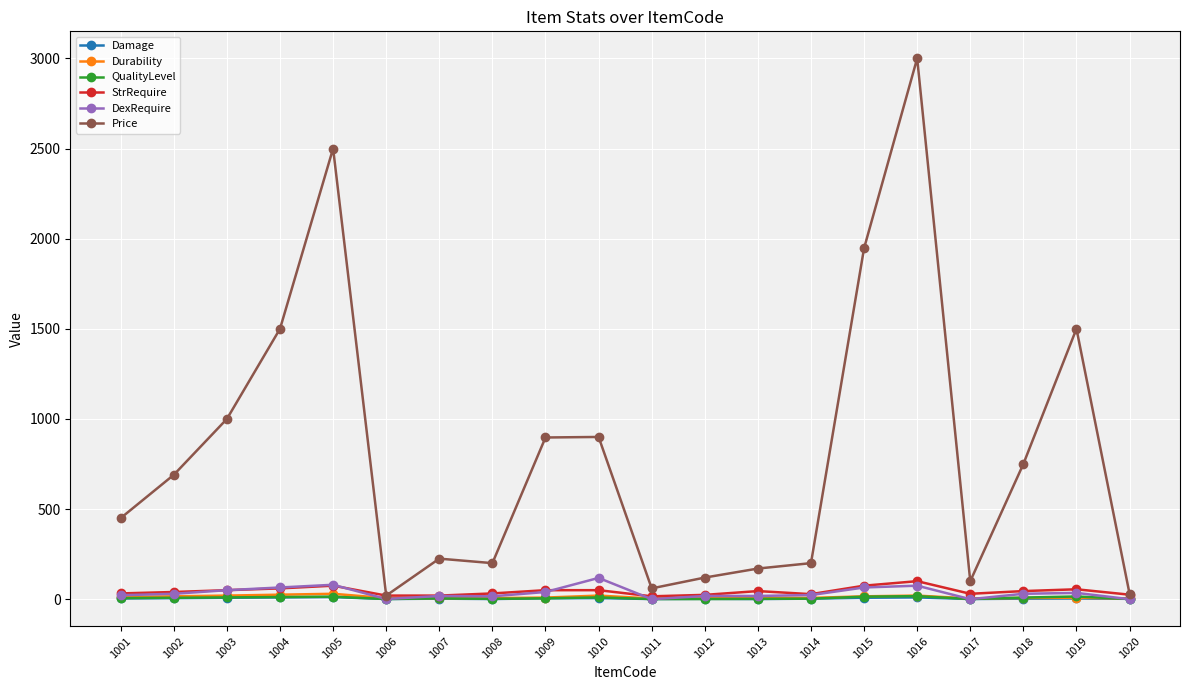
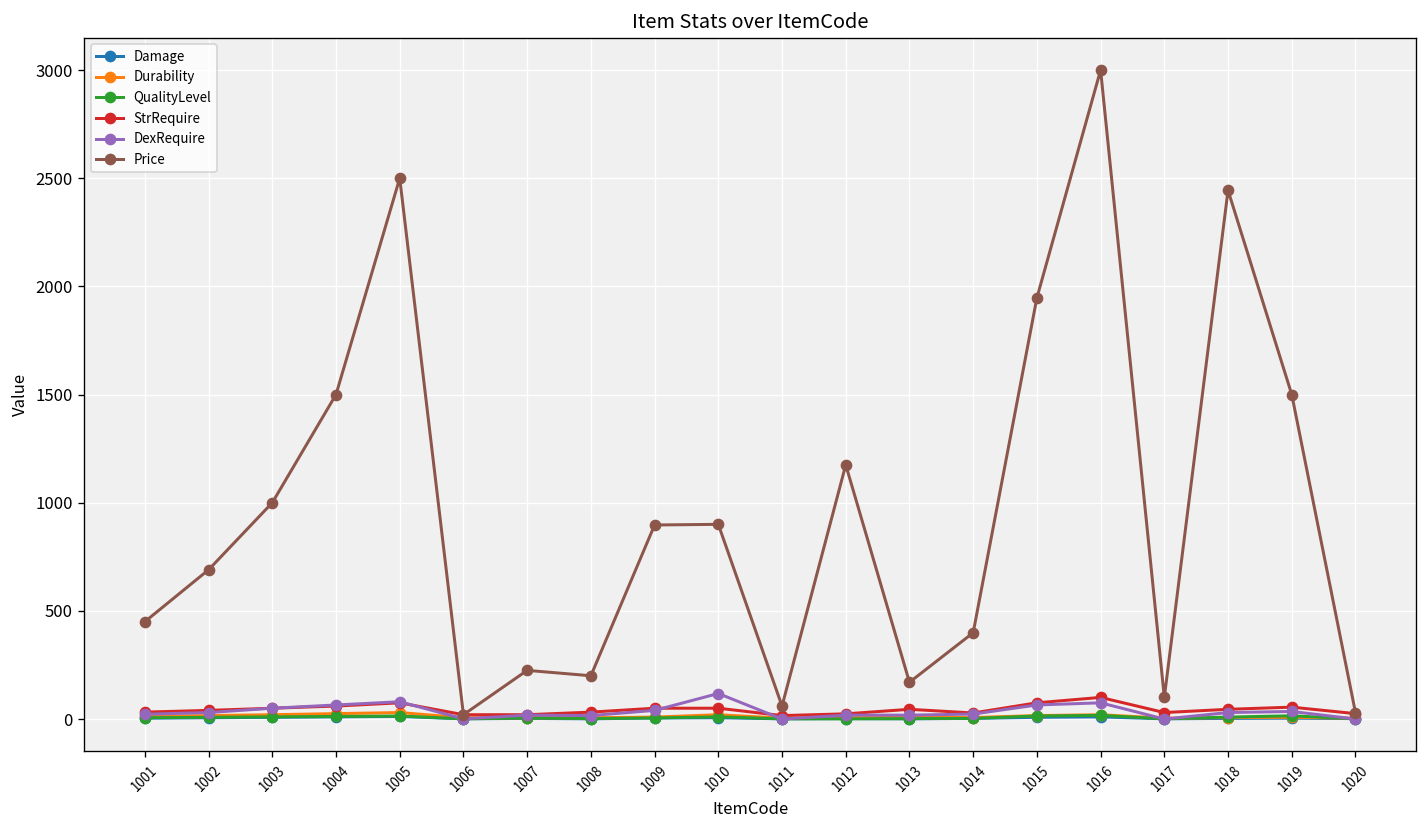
Price, 1012: 120 -> 1180
Price, 1014: 200 -> 400
Price, 1018: 750 -> 2440
